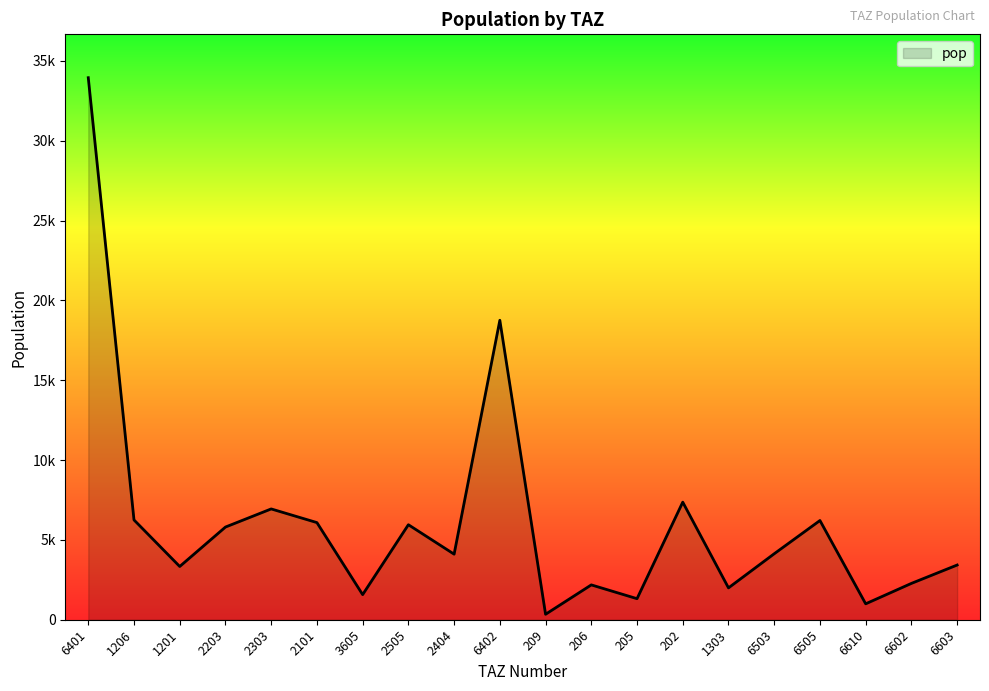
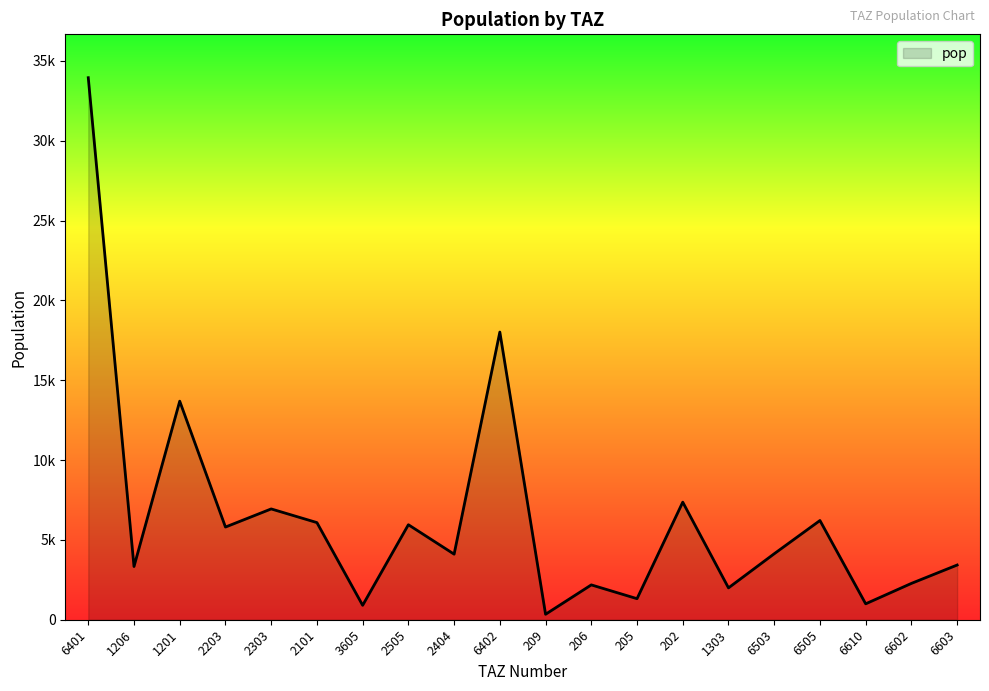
1206: 6200 -> 3300
1201: 3300 -> 13700
3605: 1600 -> 900
6402: 18800 -> 18000
